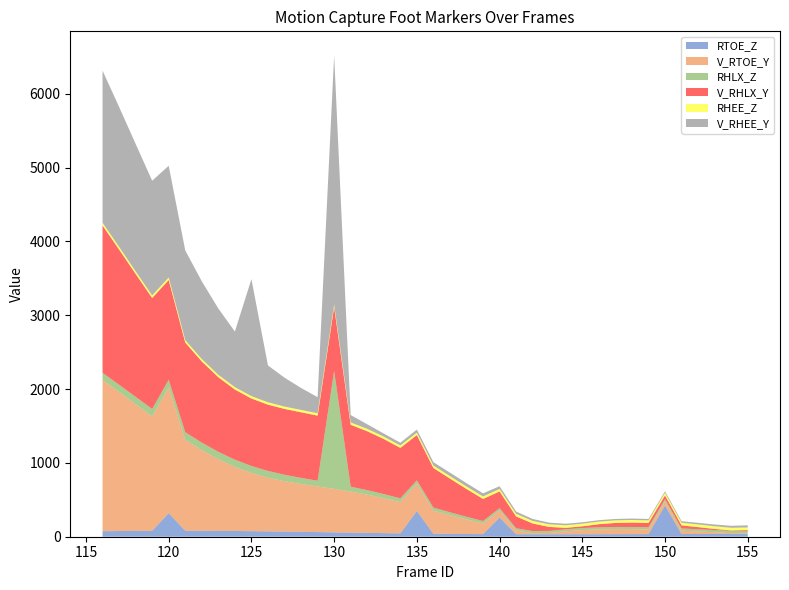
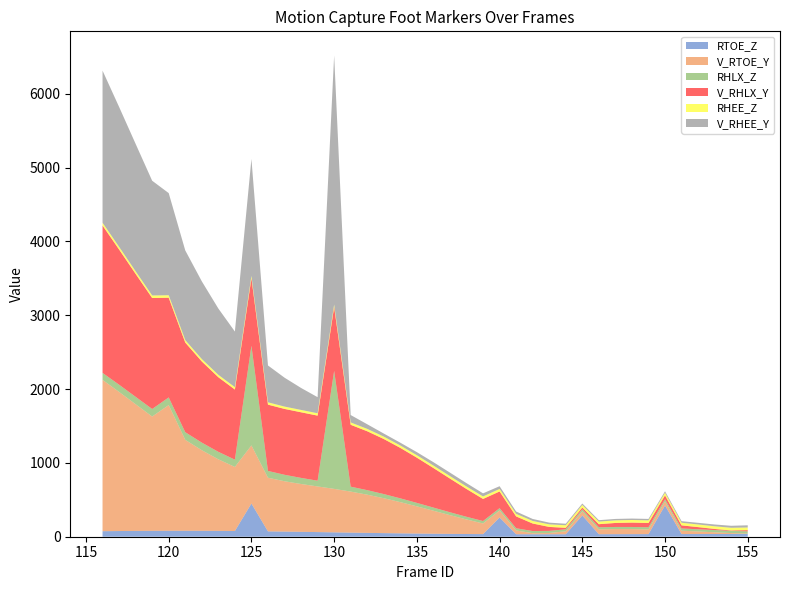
RTOE_Z, 120: 300 -> 100
V_RHEE_Y, 120: 1500 -> 1400
RTOE_Z, 125: 100 -> 400
RHLX_Z, 125: 100 -> 1400
RTOE_Z, 135: 300 -> 0
RTOE_Z, 145: 0 -> 300
